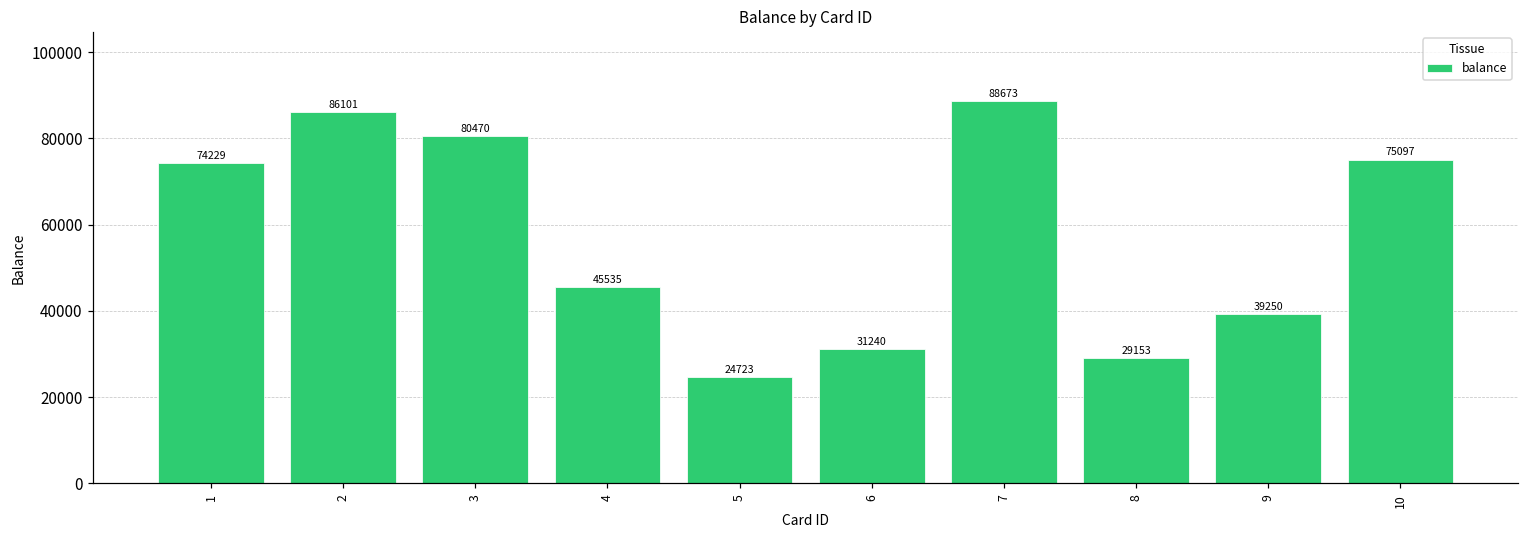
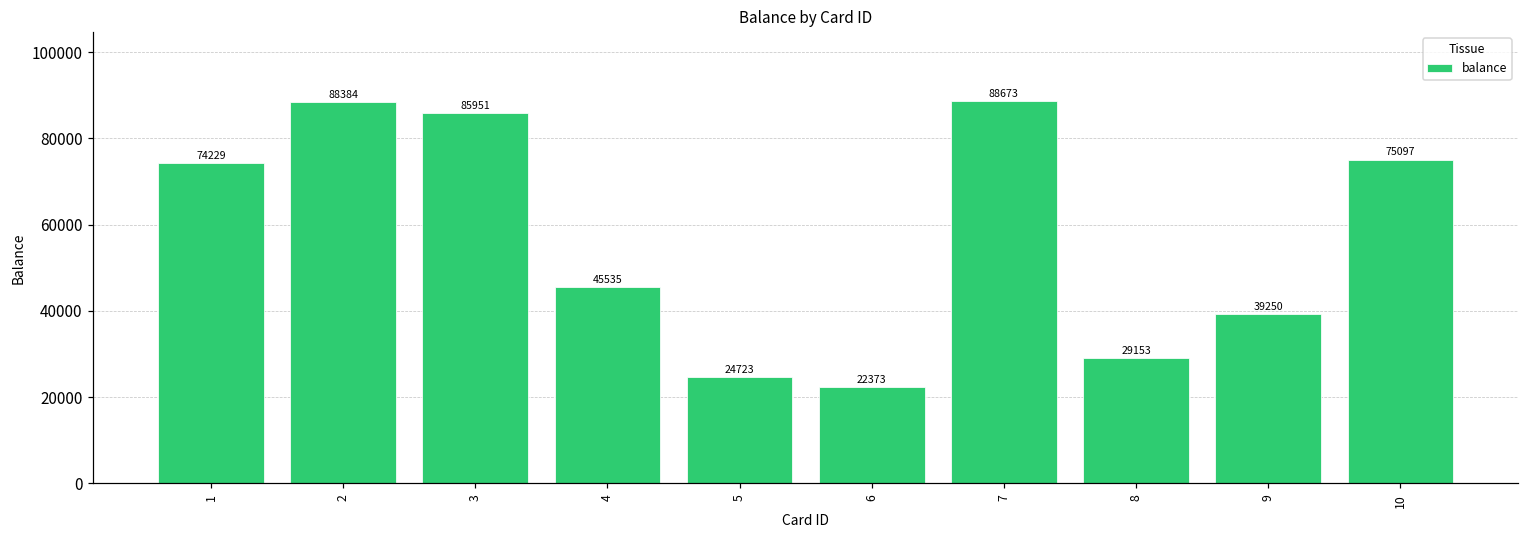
2: 86101 -> 88384
3: 80470 -> 85951
6: 31240 -> 22373
